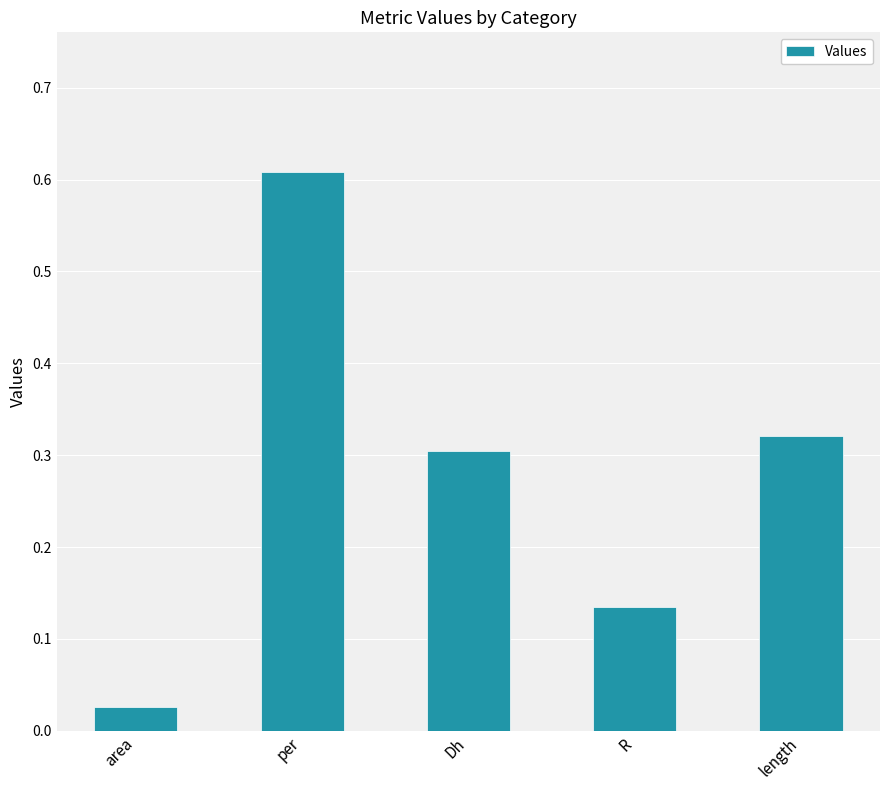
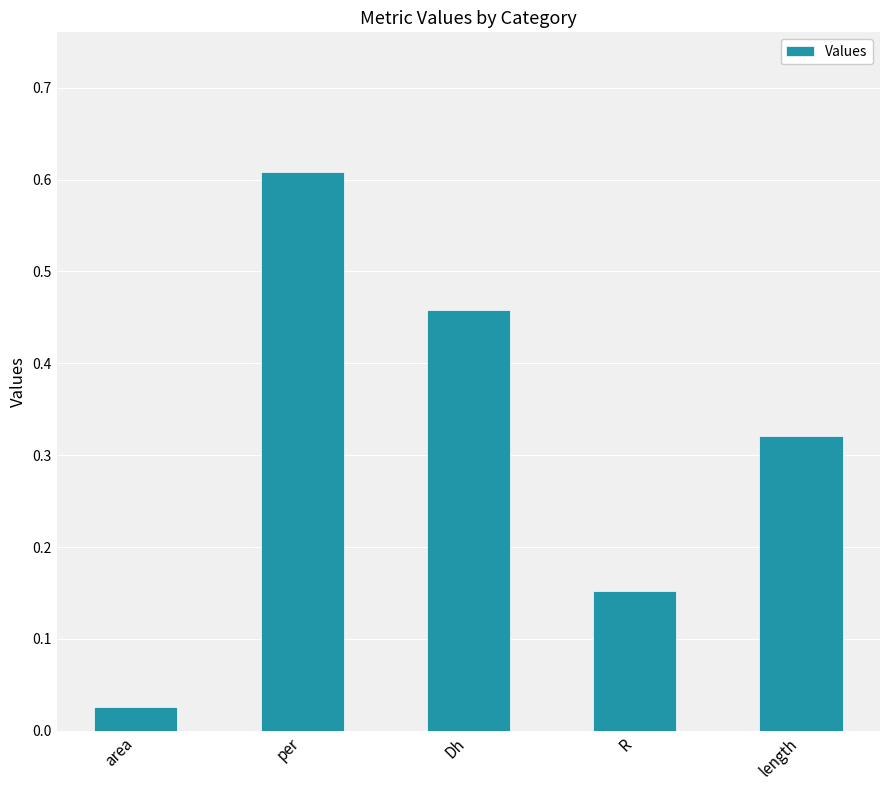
Dh: 0.30 -> 0.46
R: 0.14 -> 0.15
